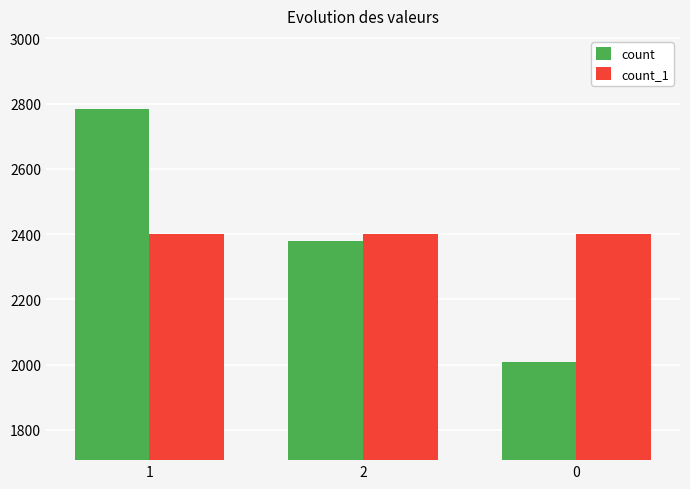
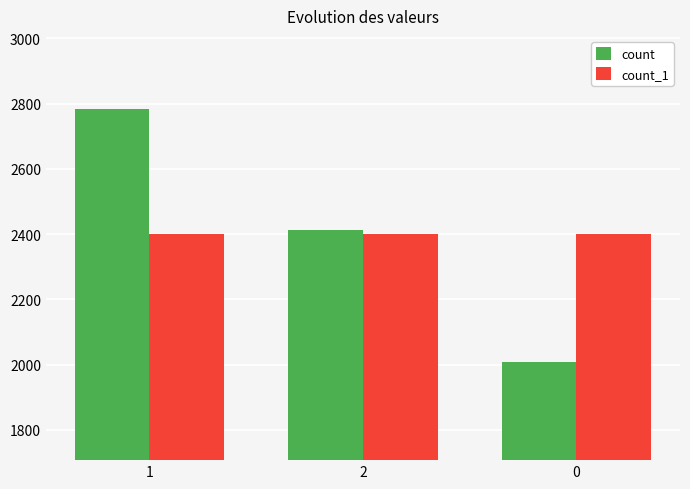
count, 2: 2380 -> 2410
